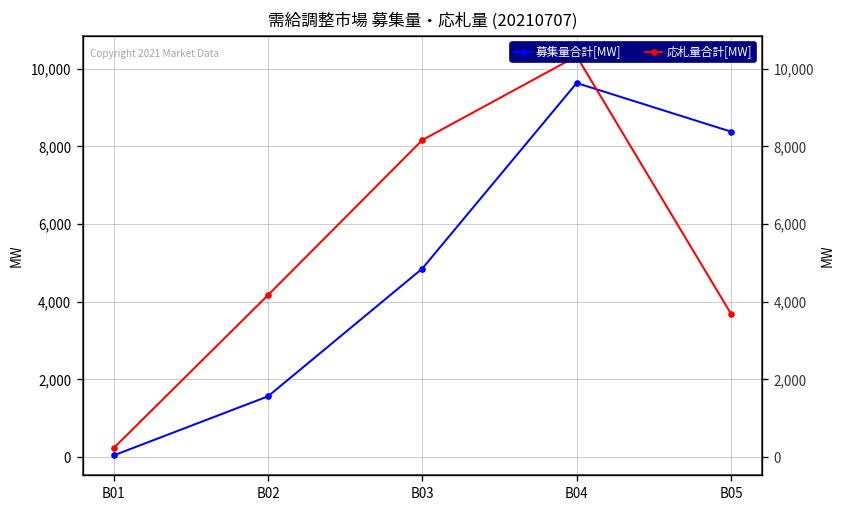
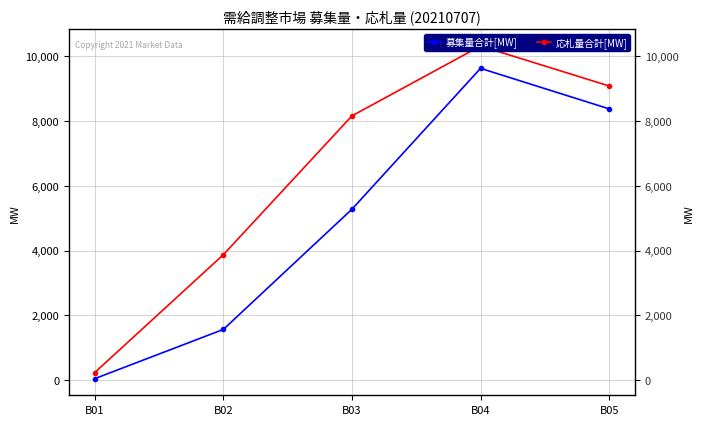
応札量合計[MW], B02: 4,200 -> 3,900
募集量合計[MW], B03: 4,900 -> 5,300
応札量合計[MW], B05: 3,700 -> 9,100
